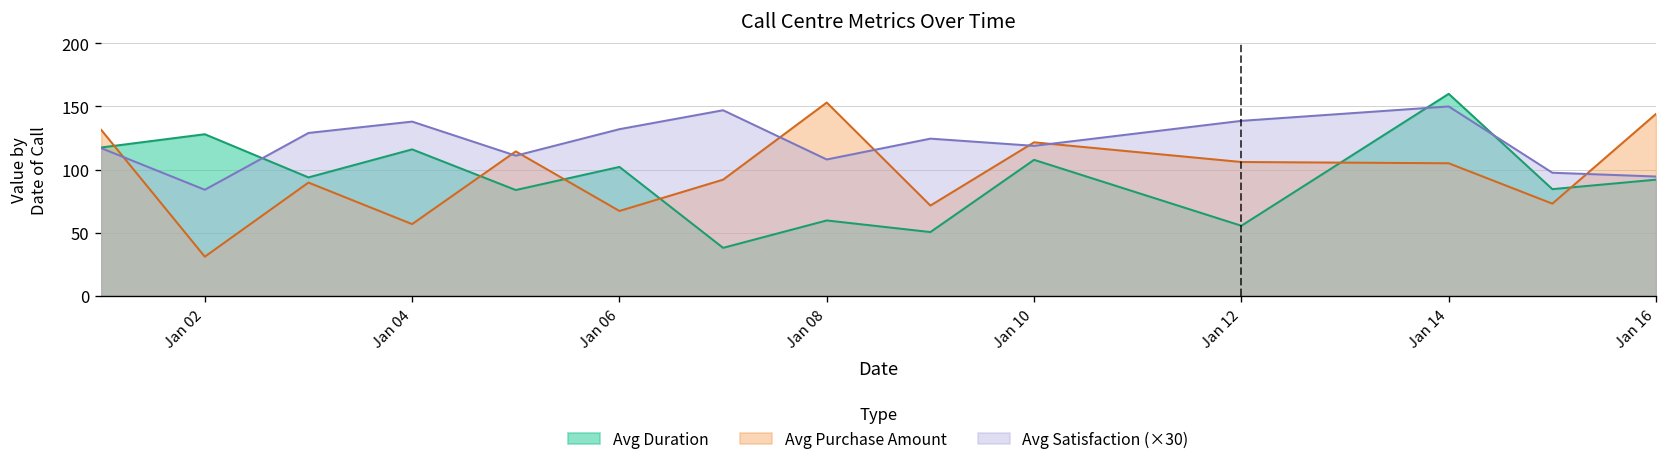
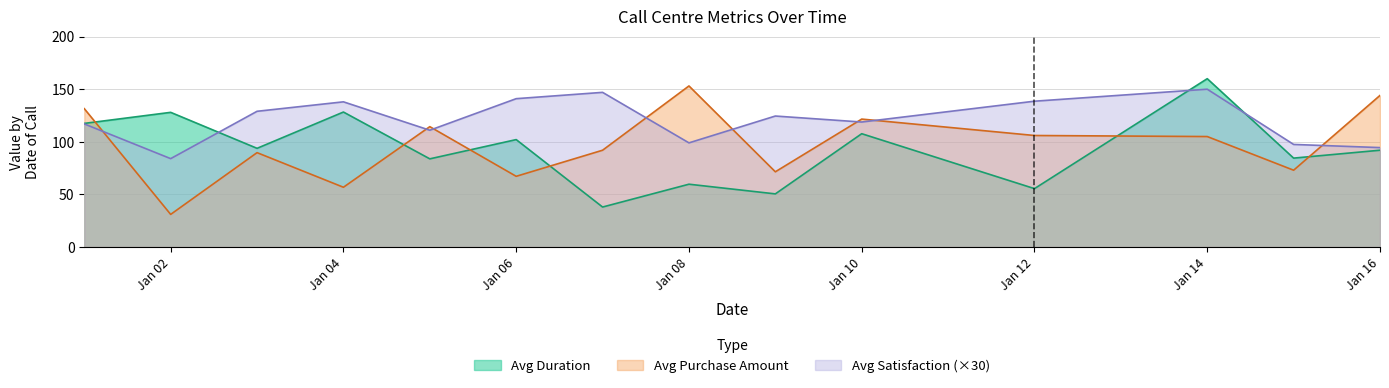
Avg Duration, Jan 04: 116 -> 128
Avg Satisfaction (×30), Jan 06: 132 -> 141
Avg Satisfaction (×30), Jan 08: 108 -> 99
